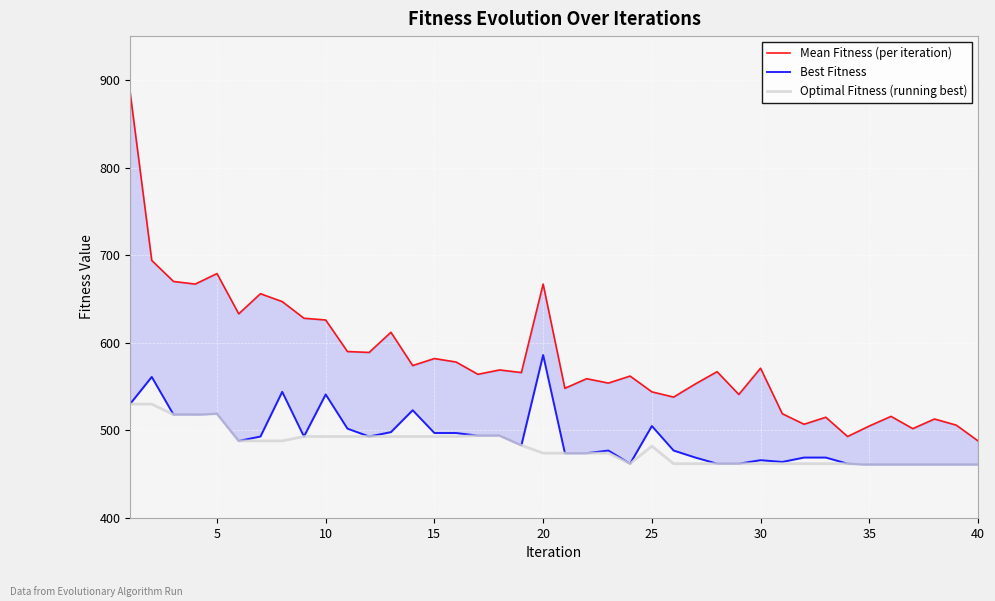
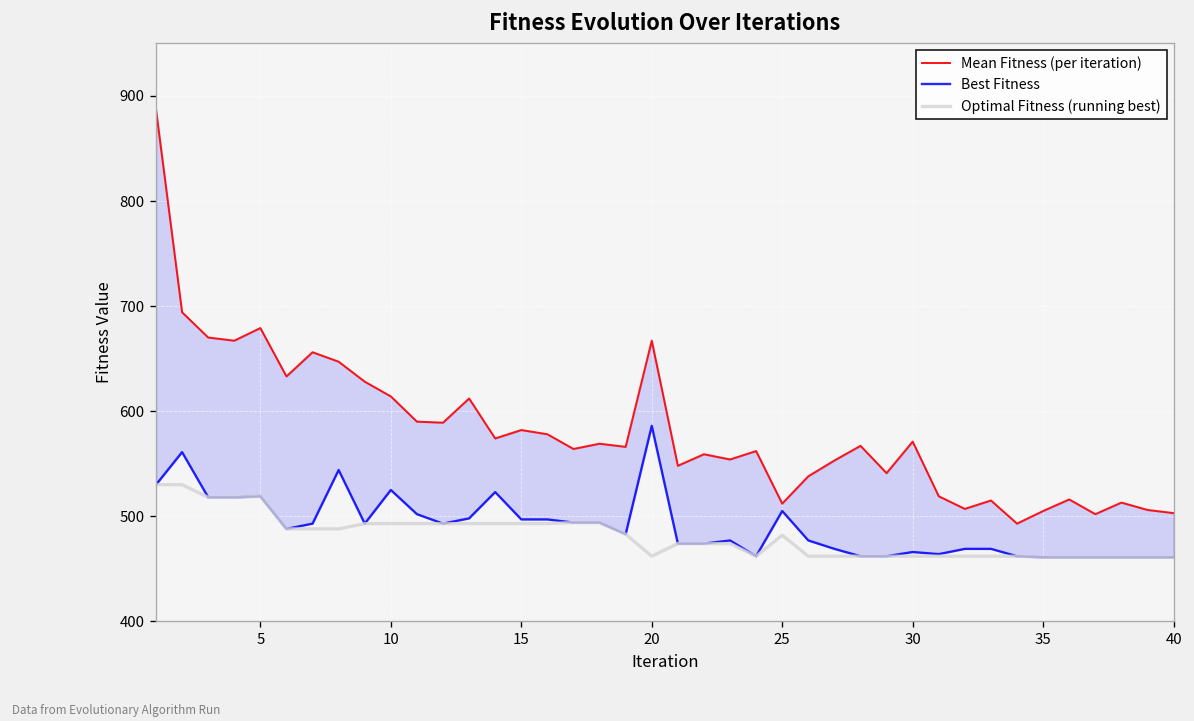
Mean Fitness (per iteration), 10: 630 -> 610
Best Fitness, 10: 540 -> 530
Optimal Fitness (running best), 20: 470 -> 460
Mean Fitness (per iteration), 25: 540 -> 510
Mean Fitness (per iteration), 40: 490 -> 500
